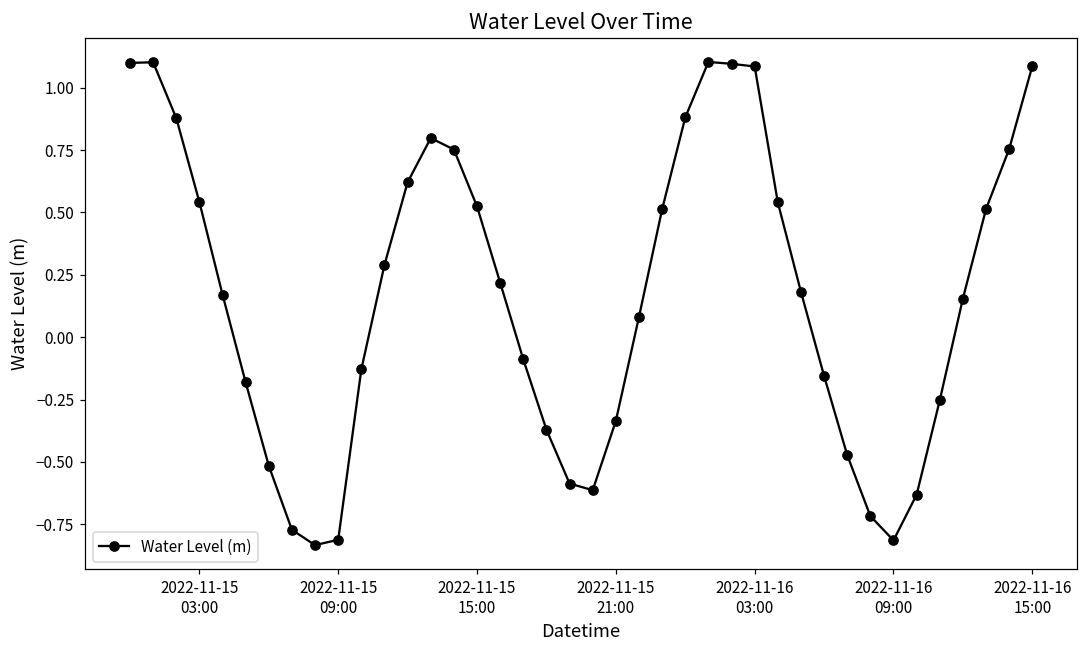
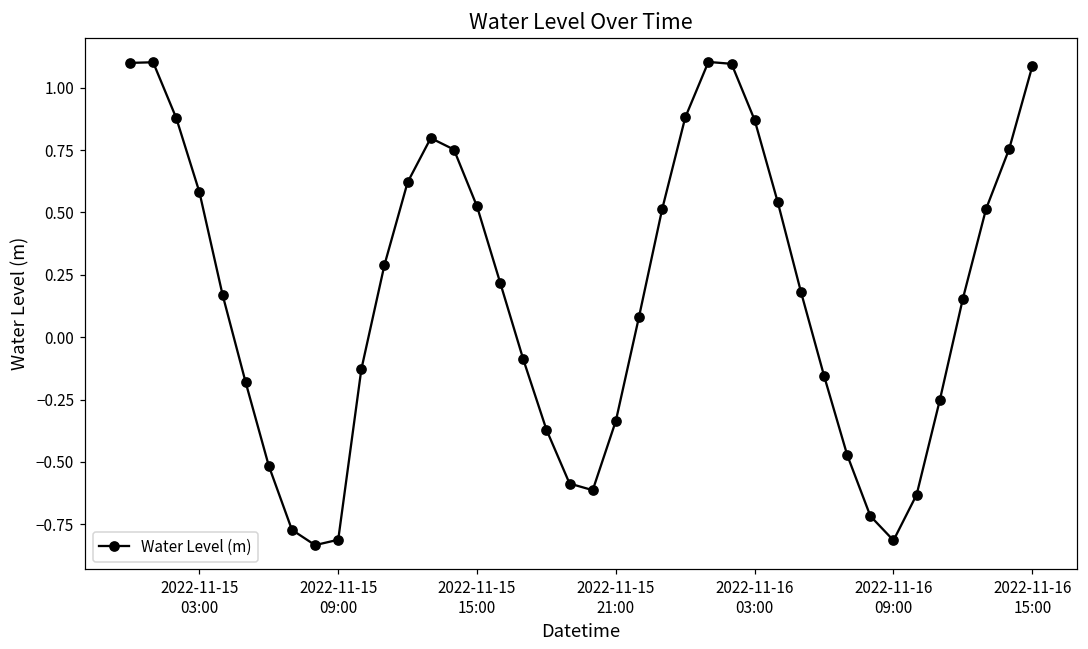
2022-11-15 03:00: 0.54 -> 0.58
2022-11-16 03:00: 1.08 -> 0.87
